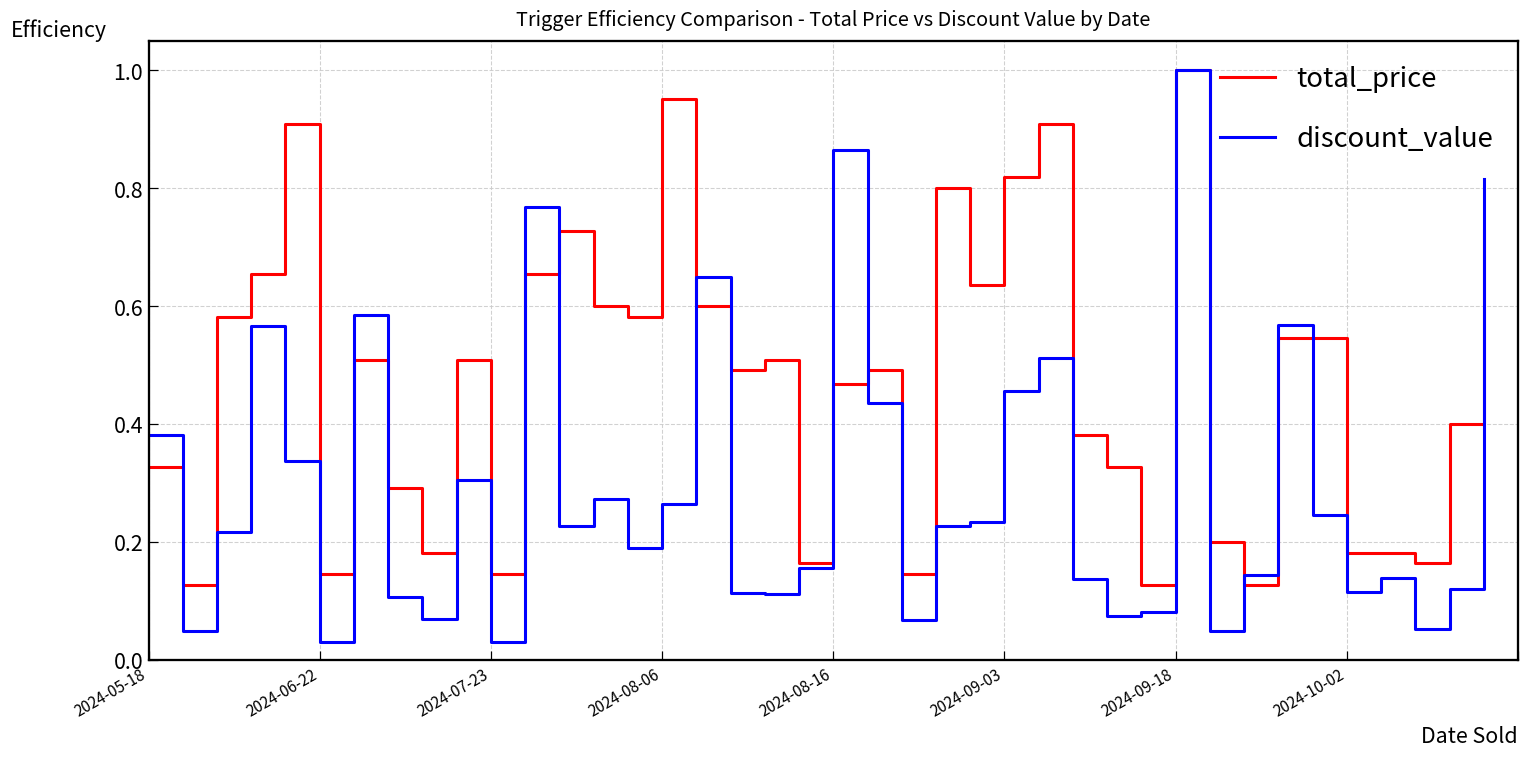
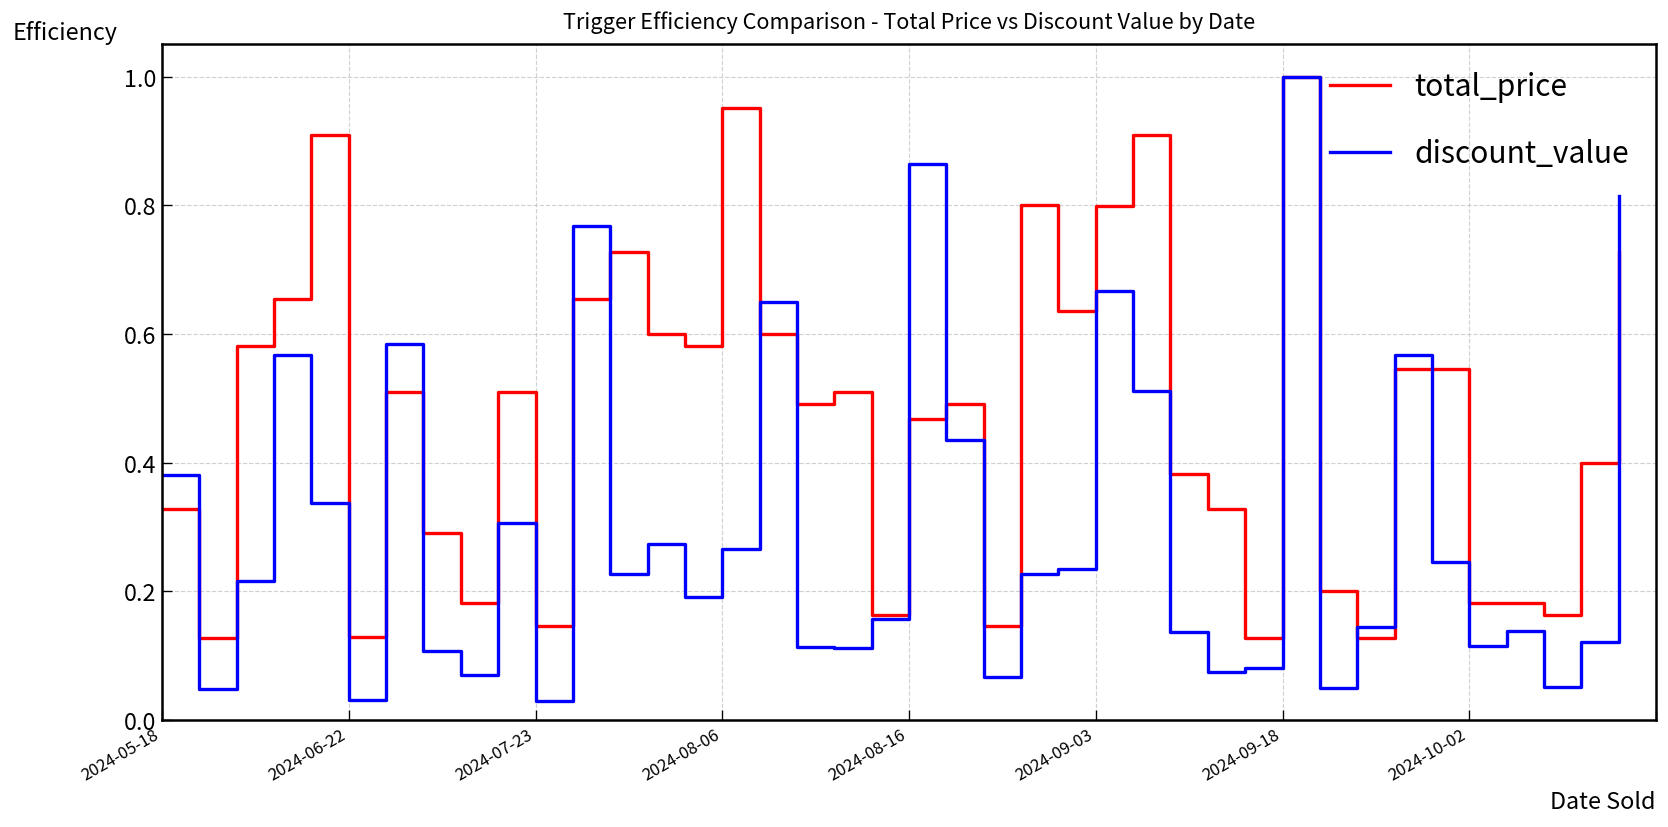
total_price, 2024-06-22: 0.15 -> 0.13
total_price, 2024-09-03: 0.82 -> 0.80
discount_value, 2024-09-03: 0.46 -> 0.67
